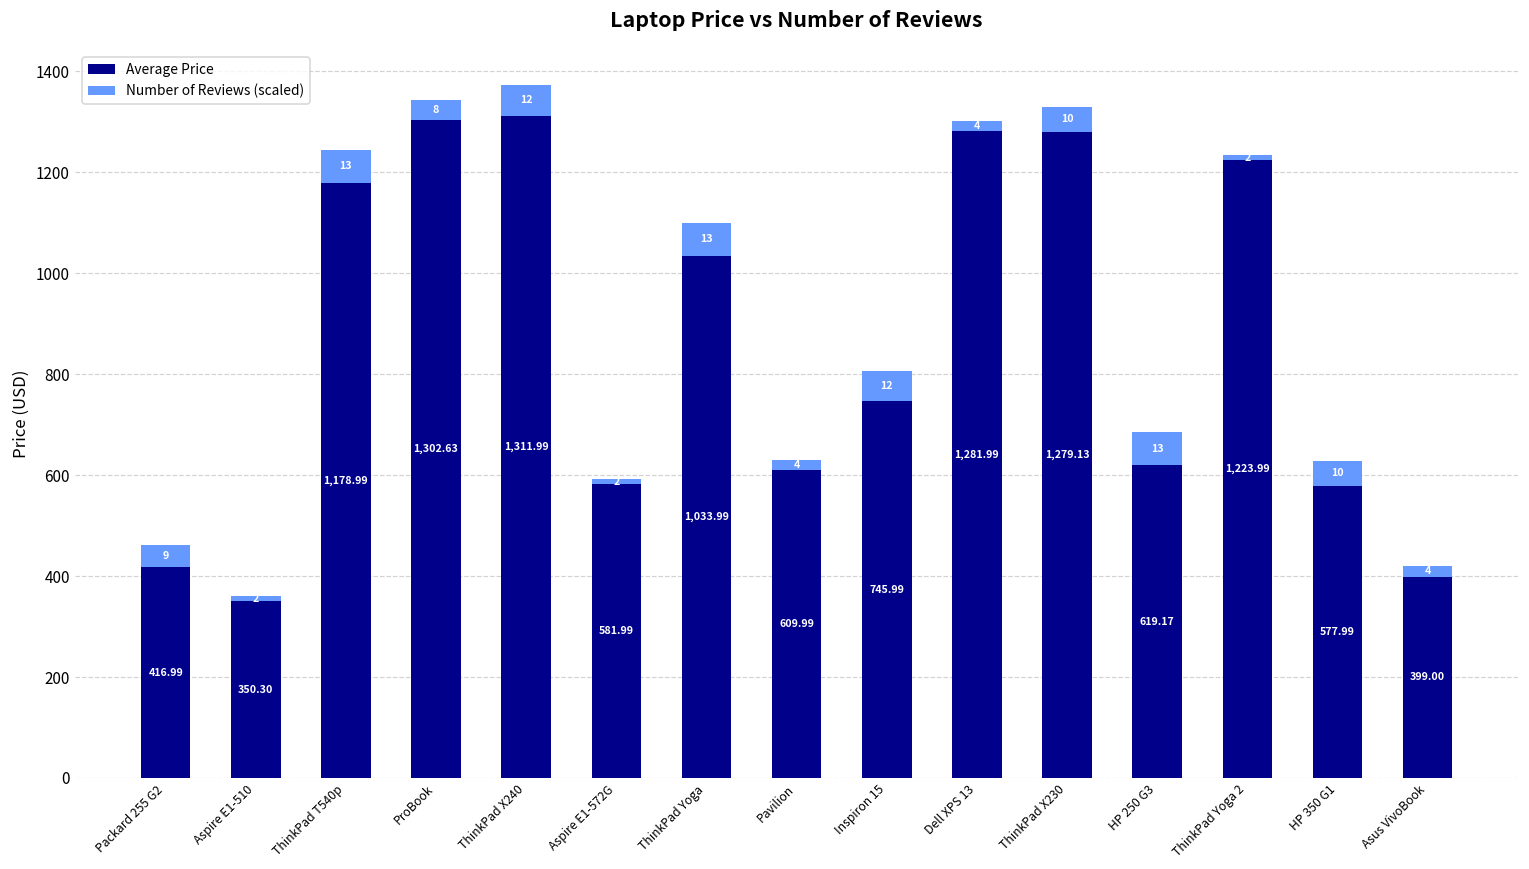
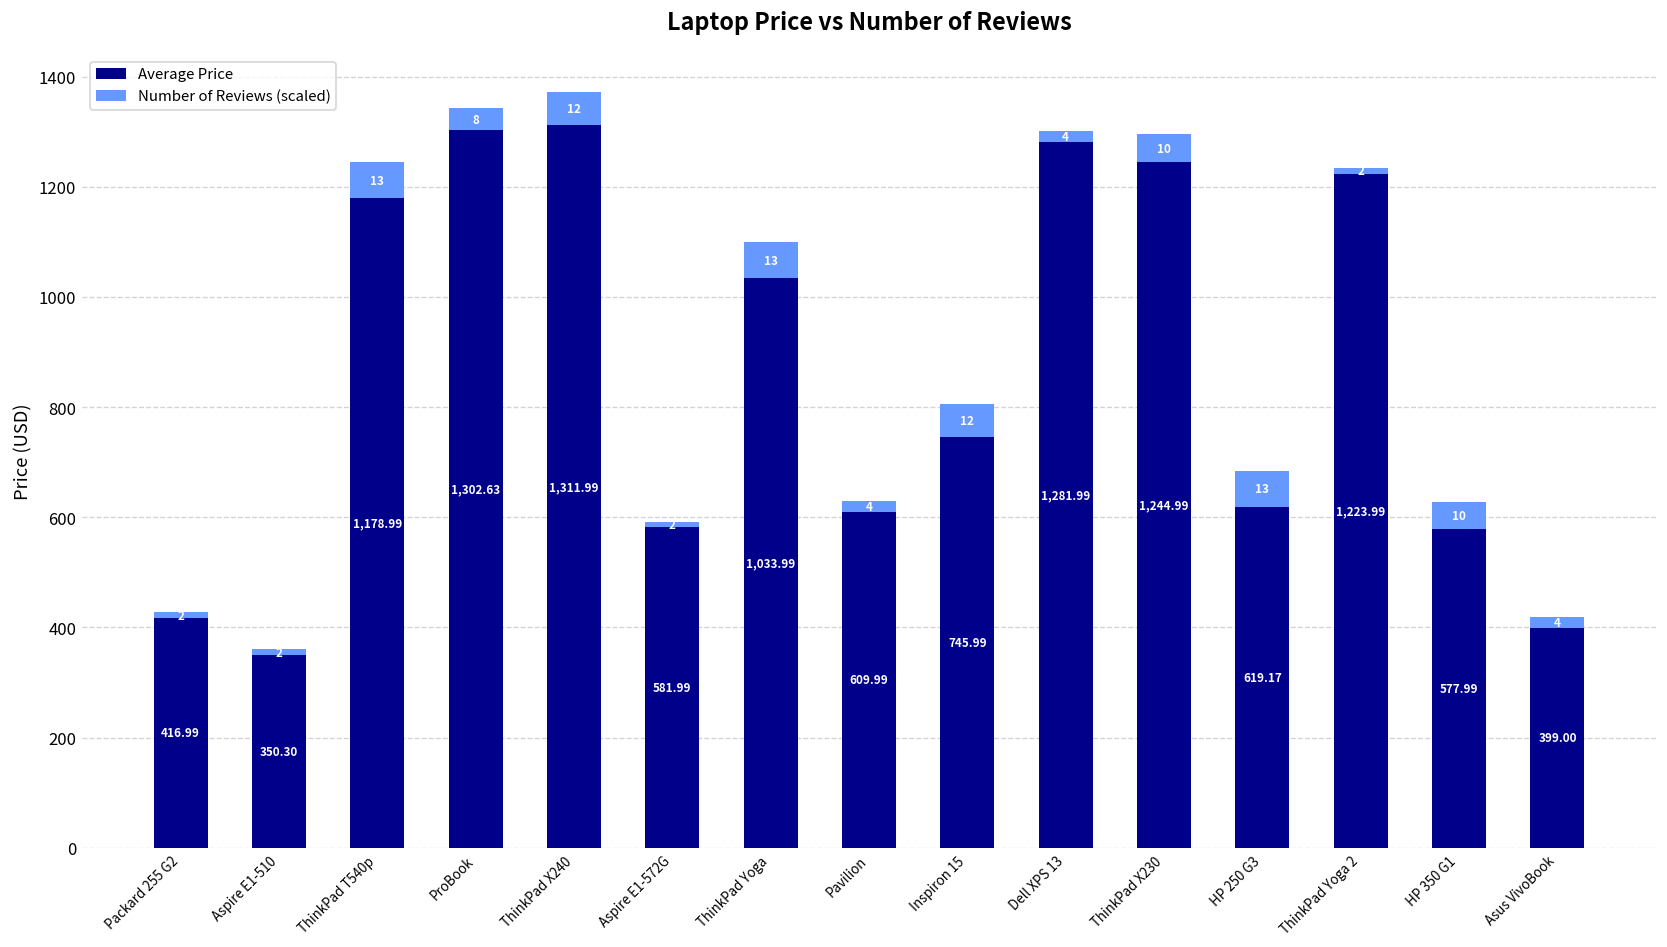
Number of Reviews (scaled), Packard 255 G2: 9 -> 2
Average Price, ThinkPad X230: 1,279.13 -> 1,244.99
